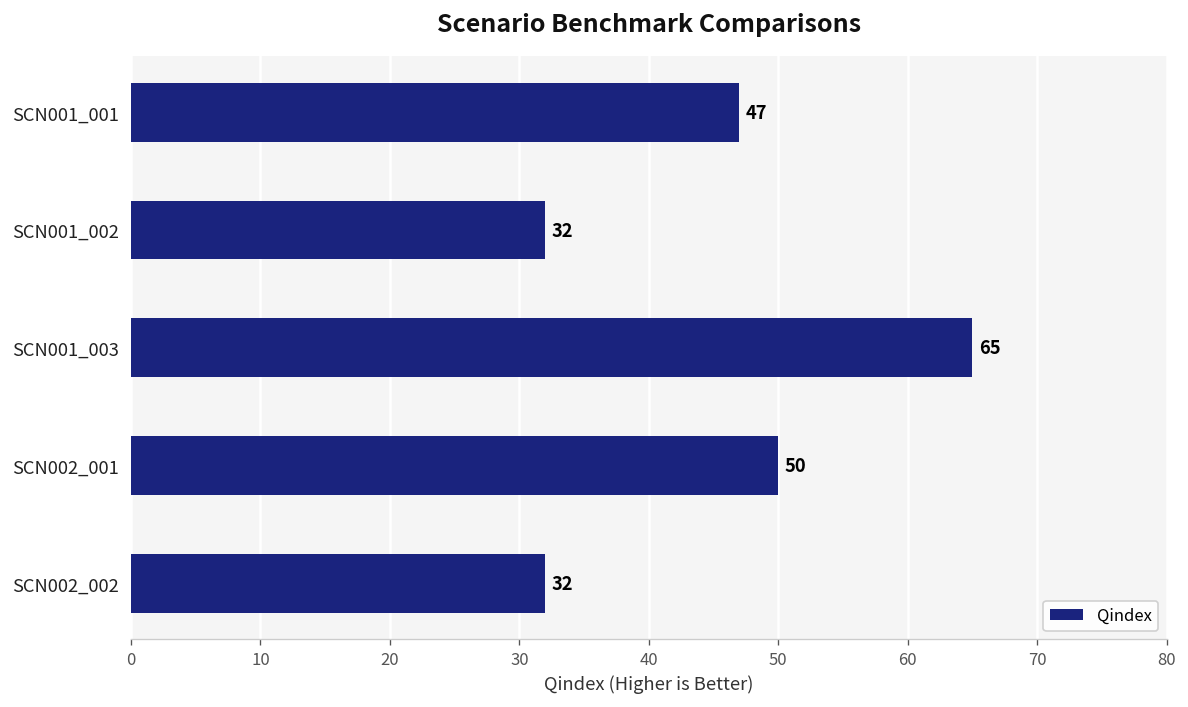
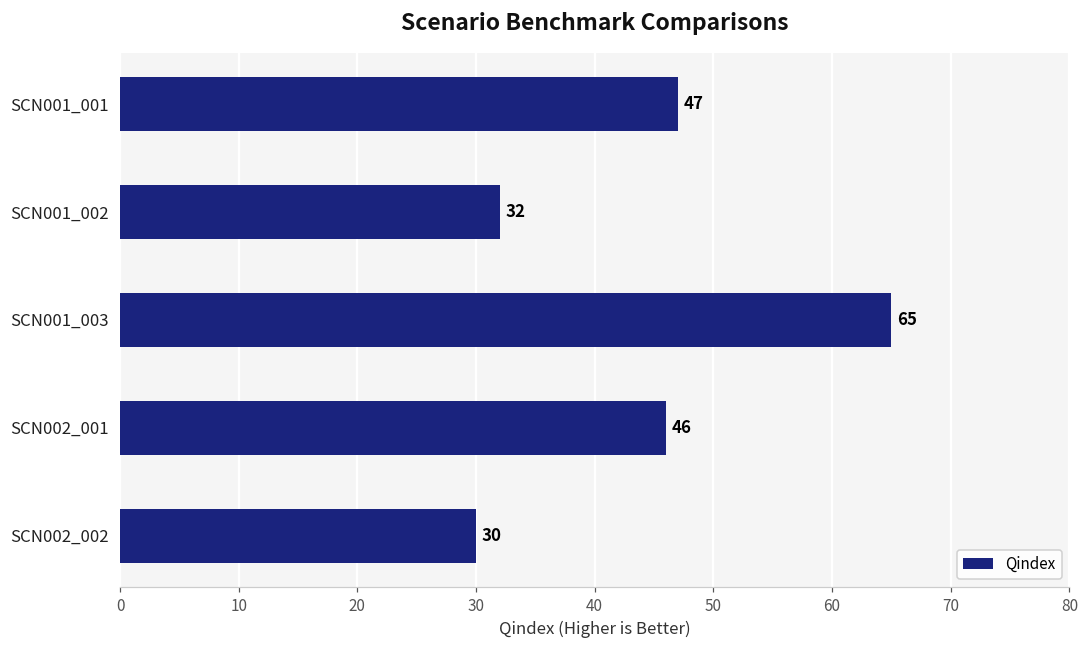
SCN002_001: 50 -> 46
SCN002_002: 32 -> 30
